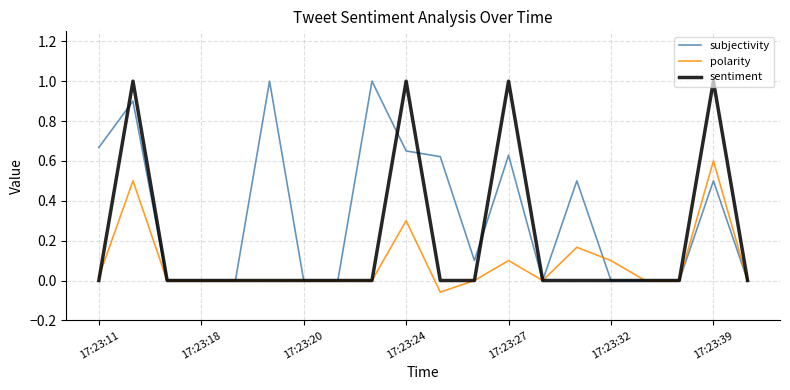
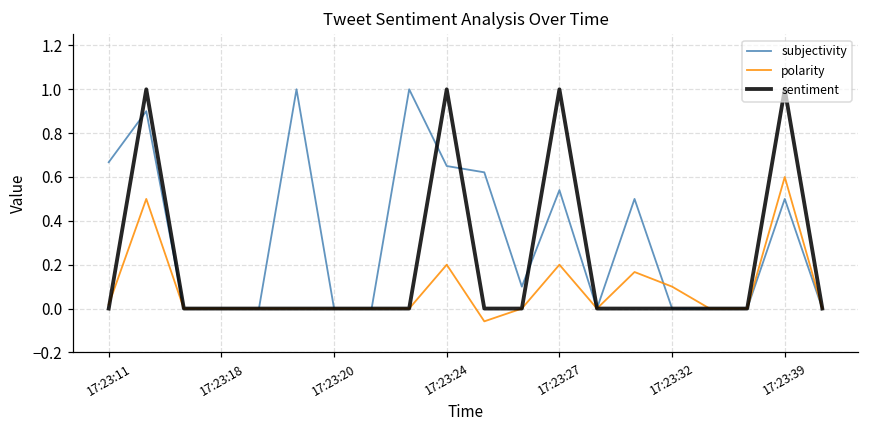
polarity, 17:23:24: 0.3 -> 0.2
subjectivity, 17:23:27: 0.63 -> 0.54
polarity, 17:23:27: 0.1 -> 0.2
